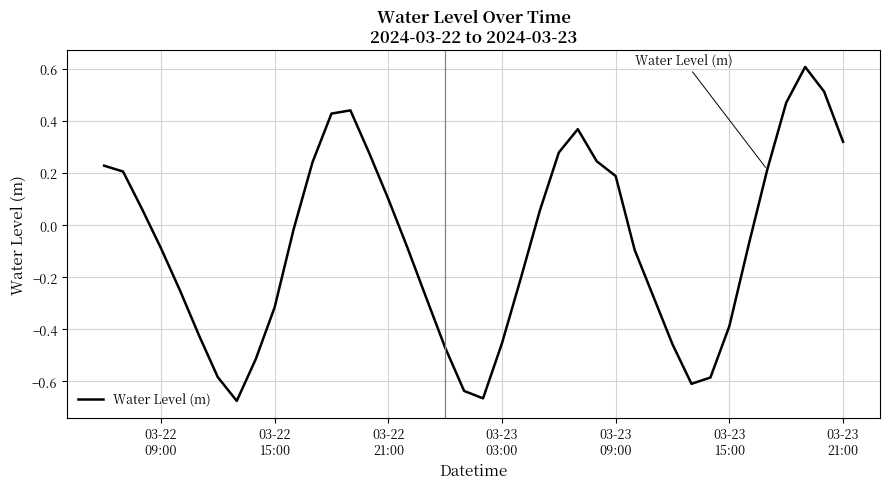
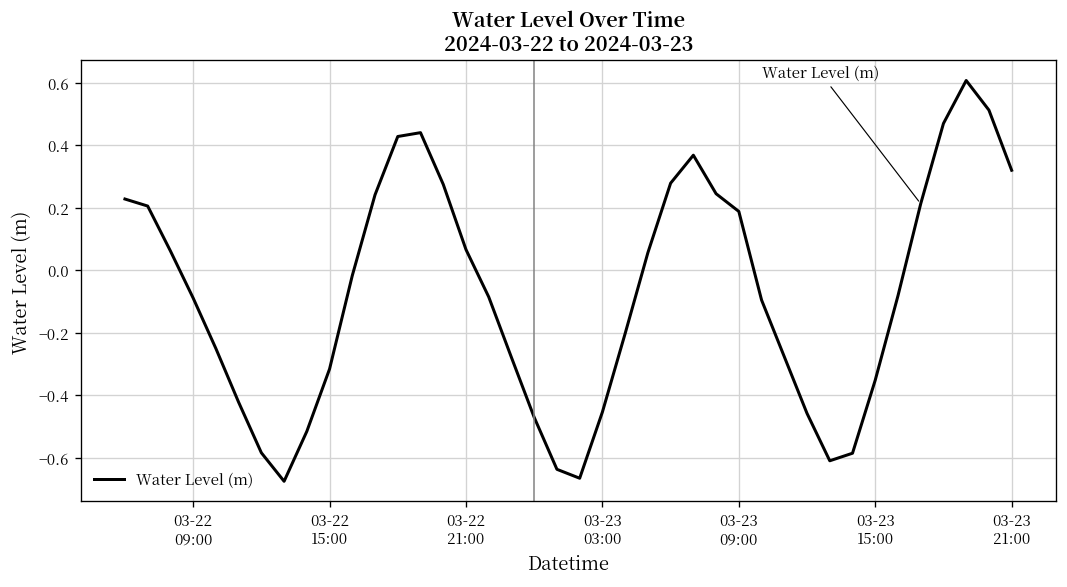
03-22 21:00: 0.10 -> 0.07
03-23 15:00: -0.39 -> -0.35
